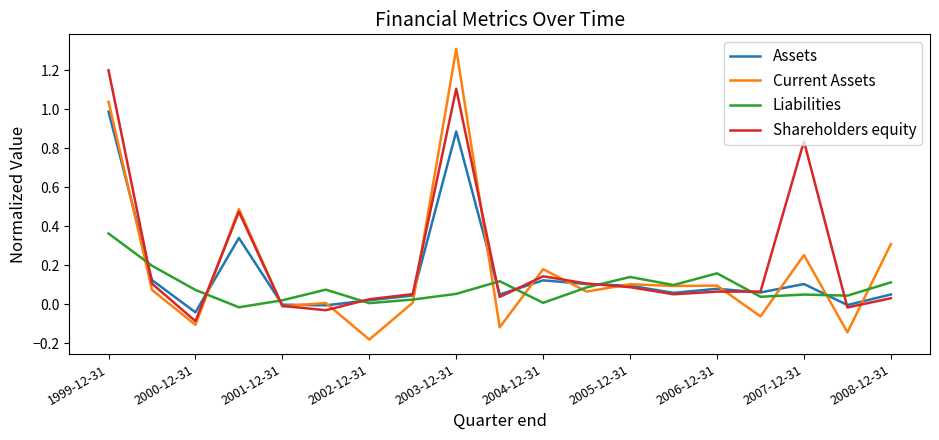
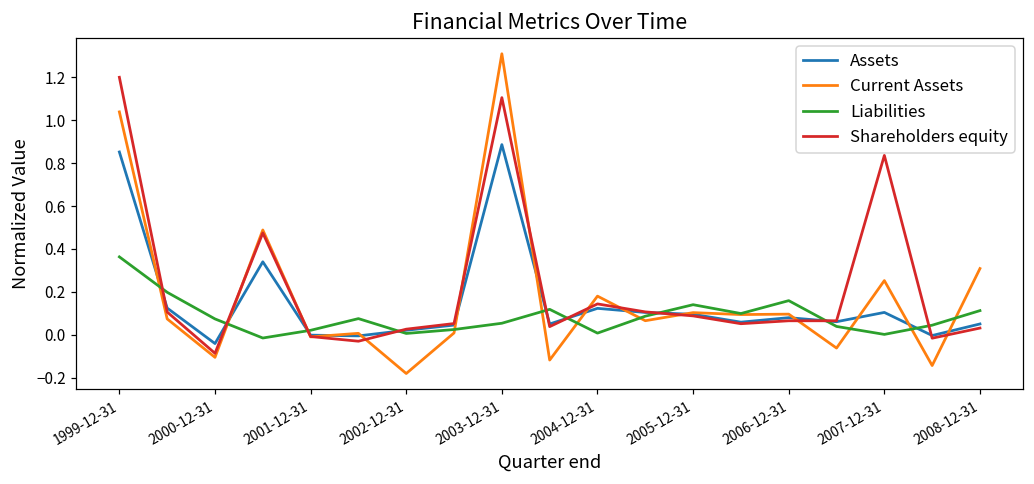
Assets, 1999-12-31: 0.99 -> 0.85
Liabilities, 2007-12-31: 0.05 -> 0.00
